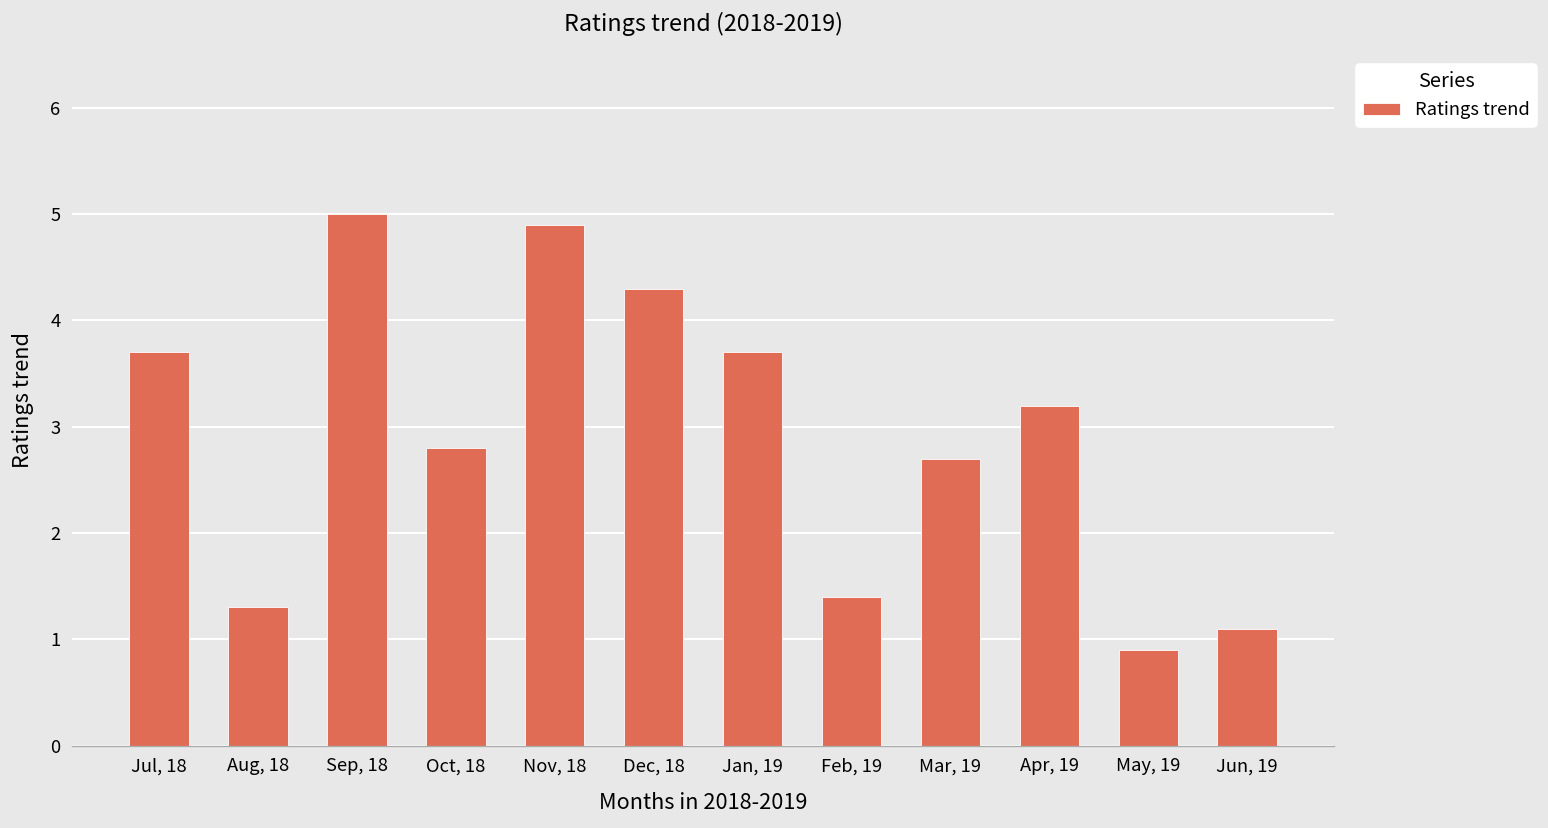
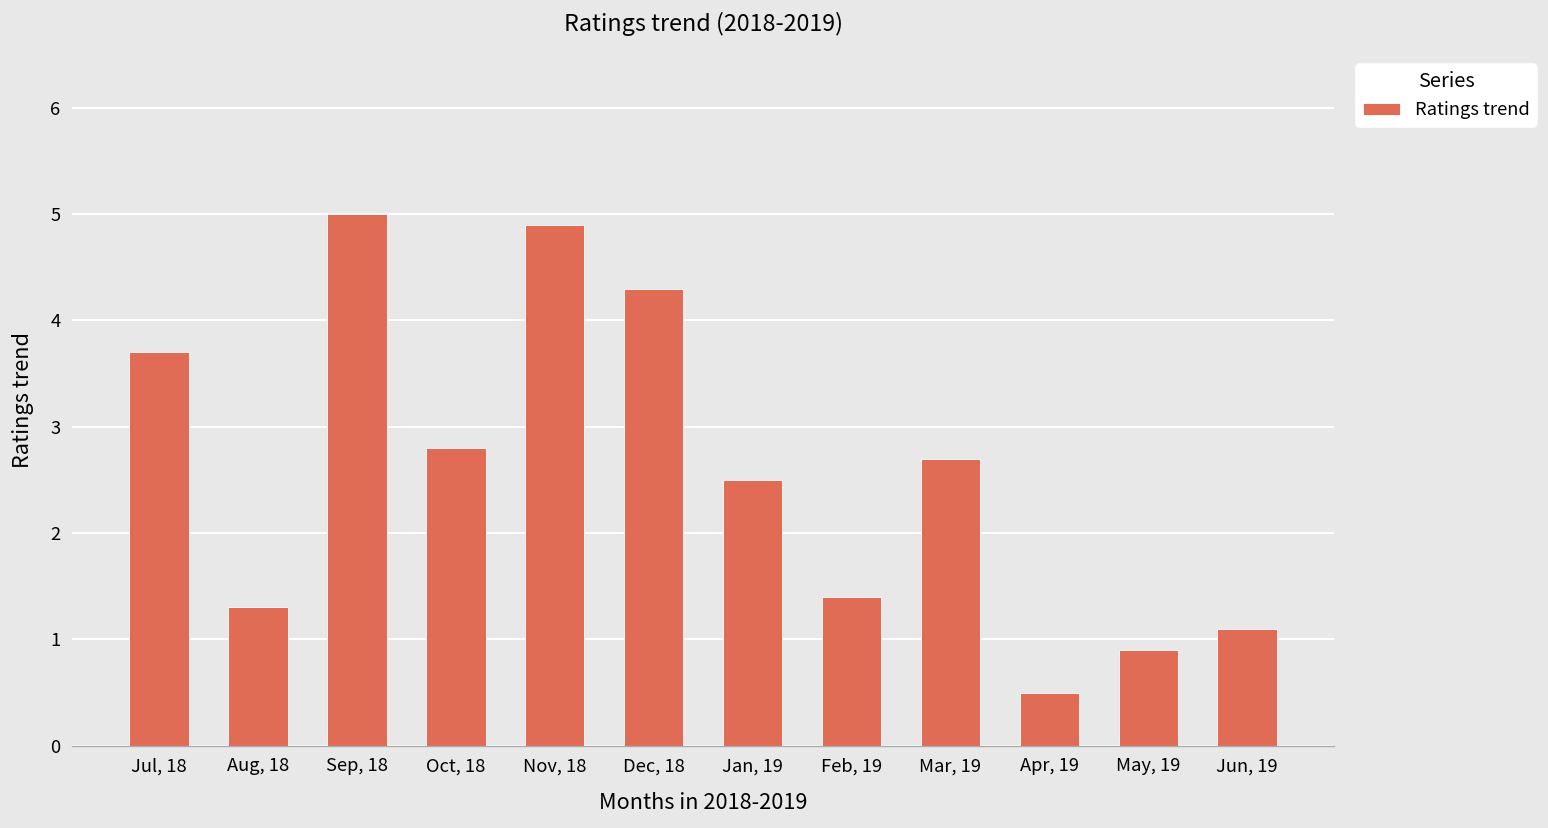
Jan, 19: 3.7 -> 2.5
Apr, 19: 3.2 -> 0.5
